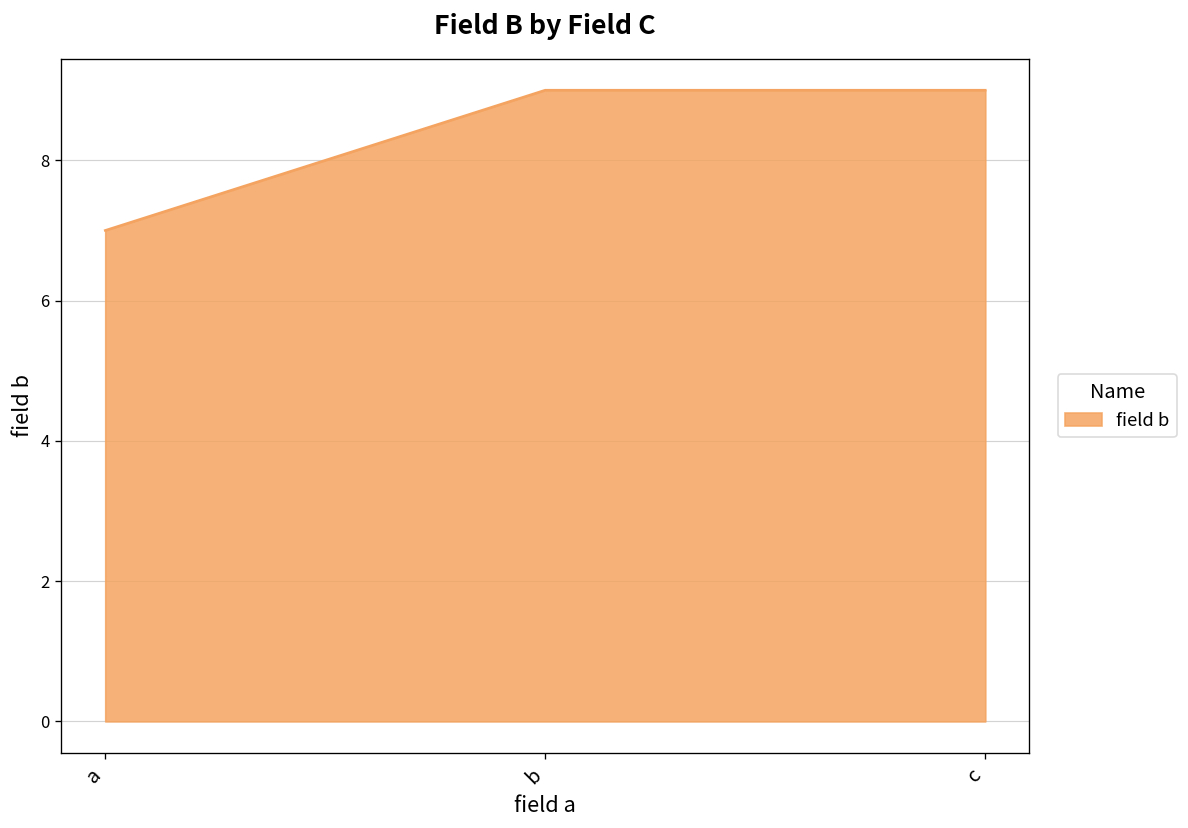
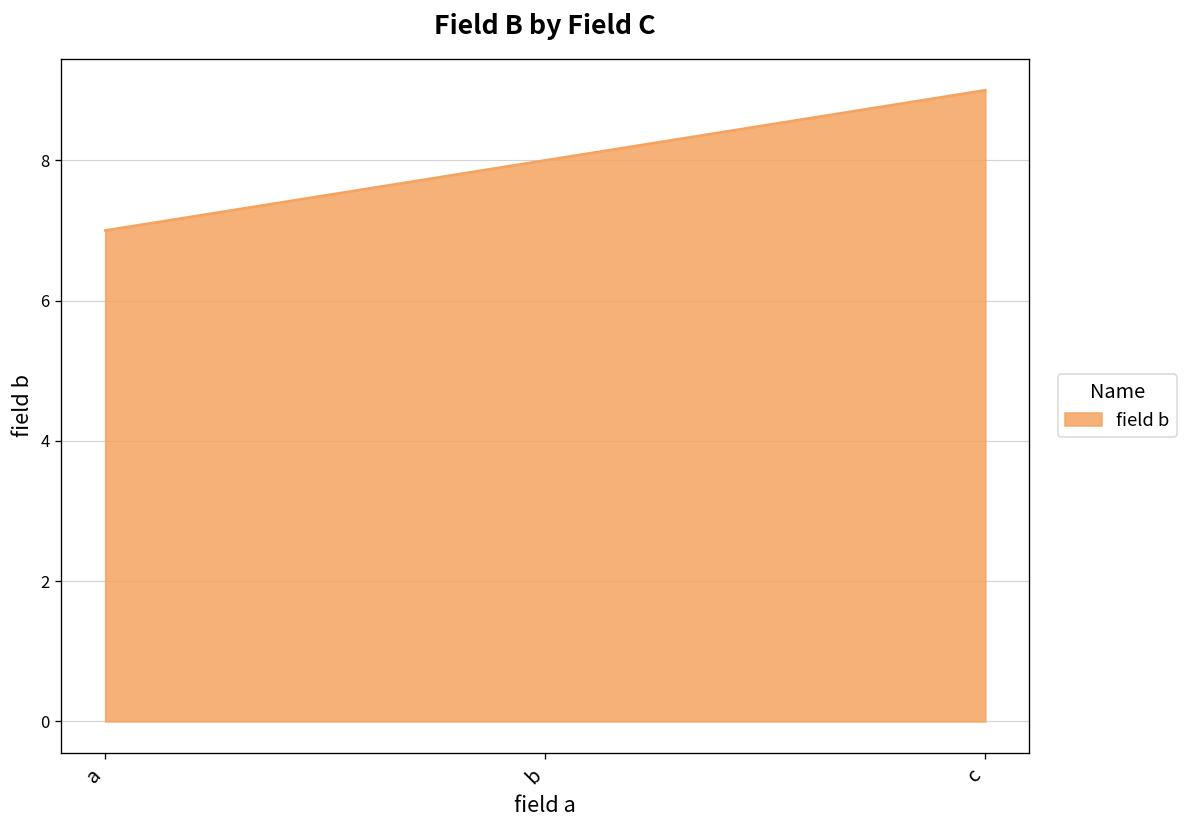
b: 9 -> 8
